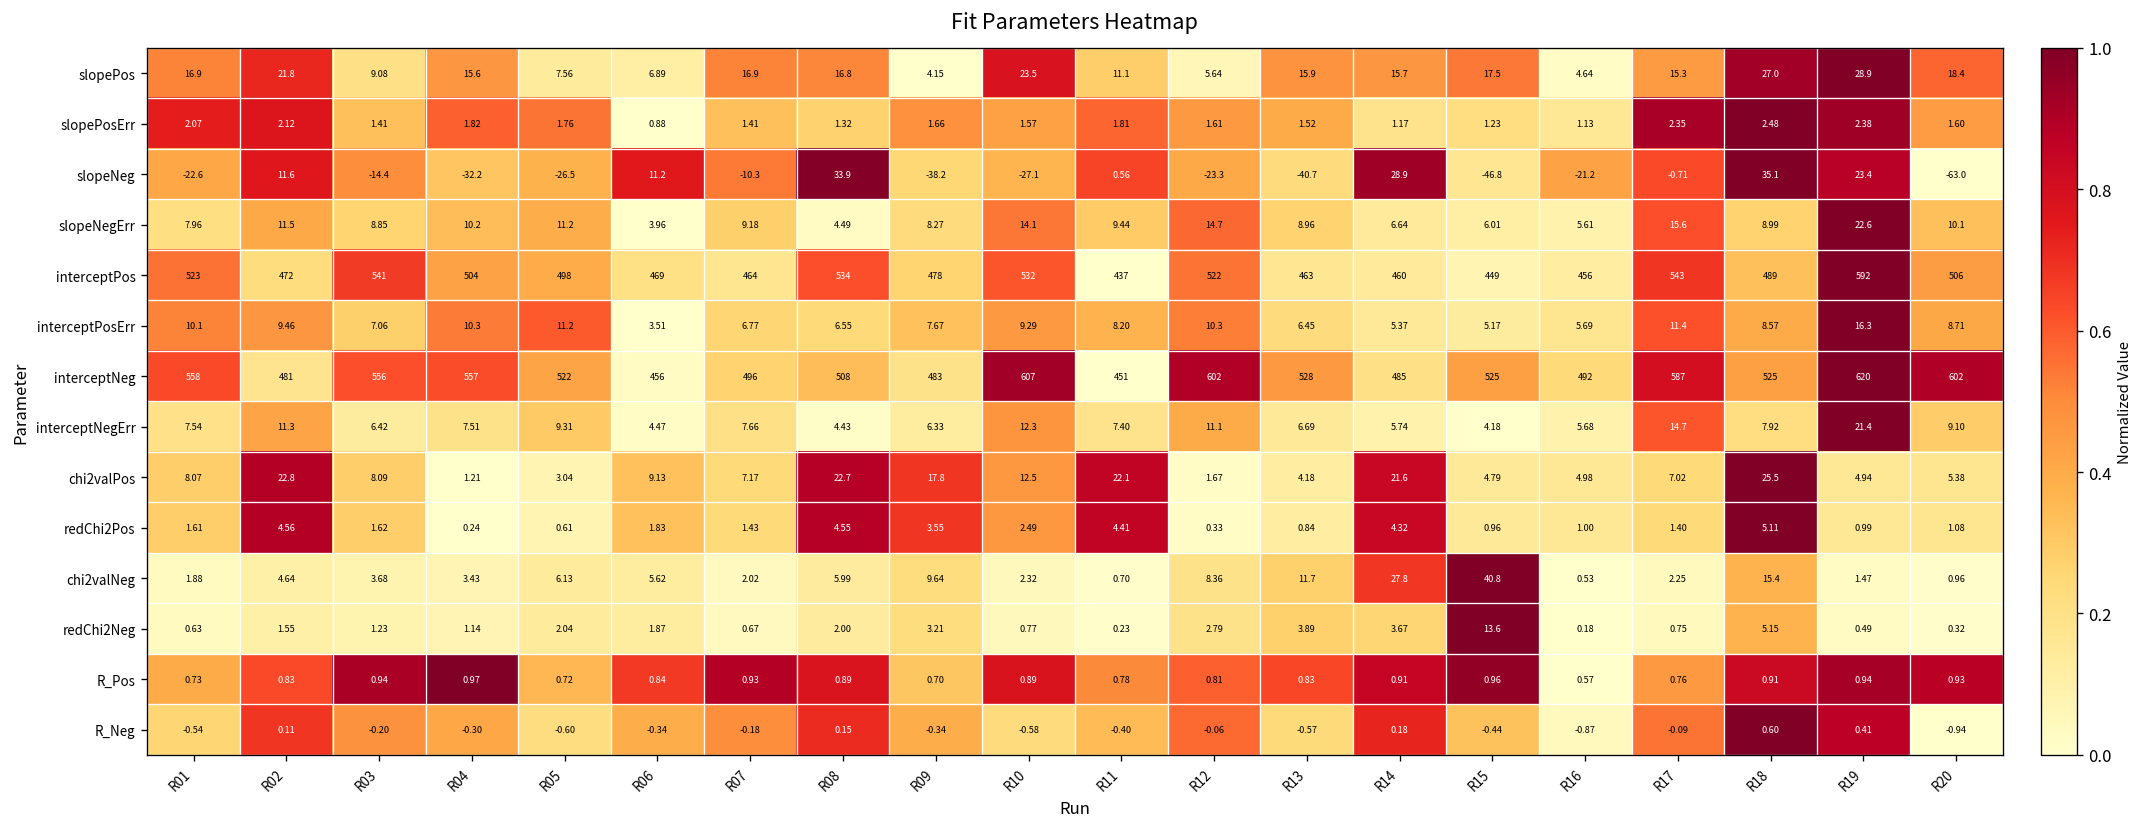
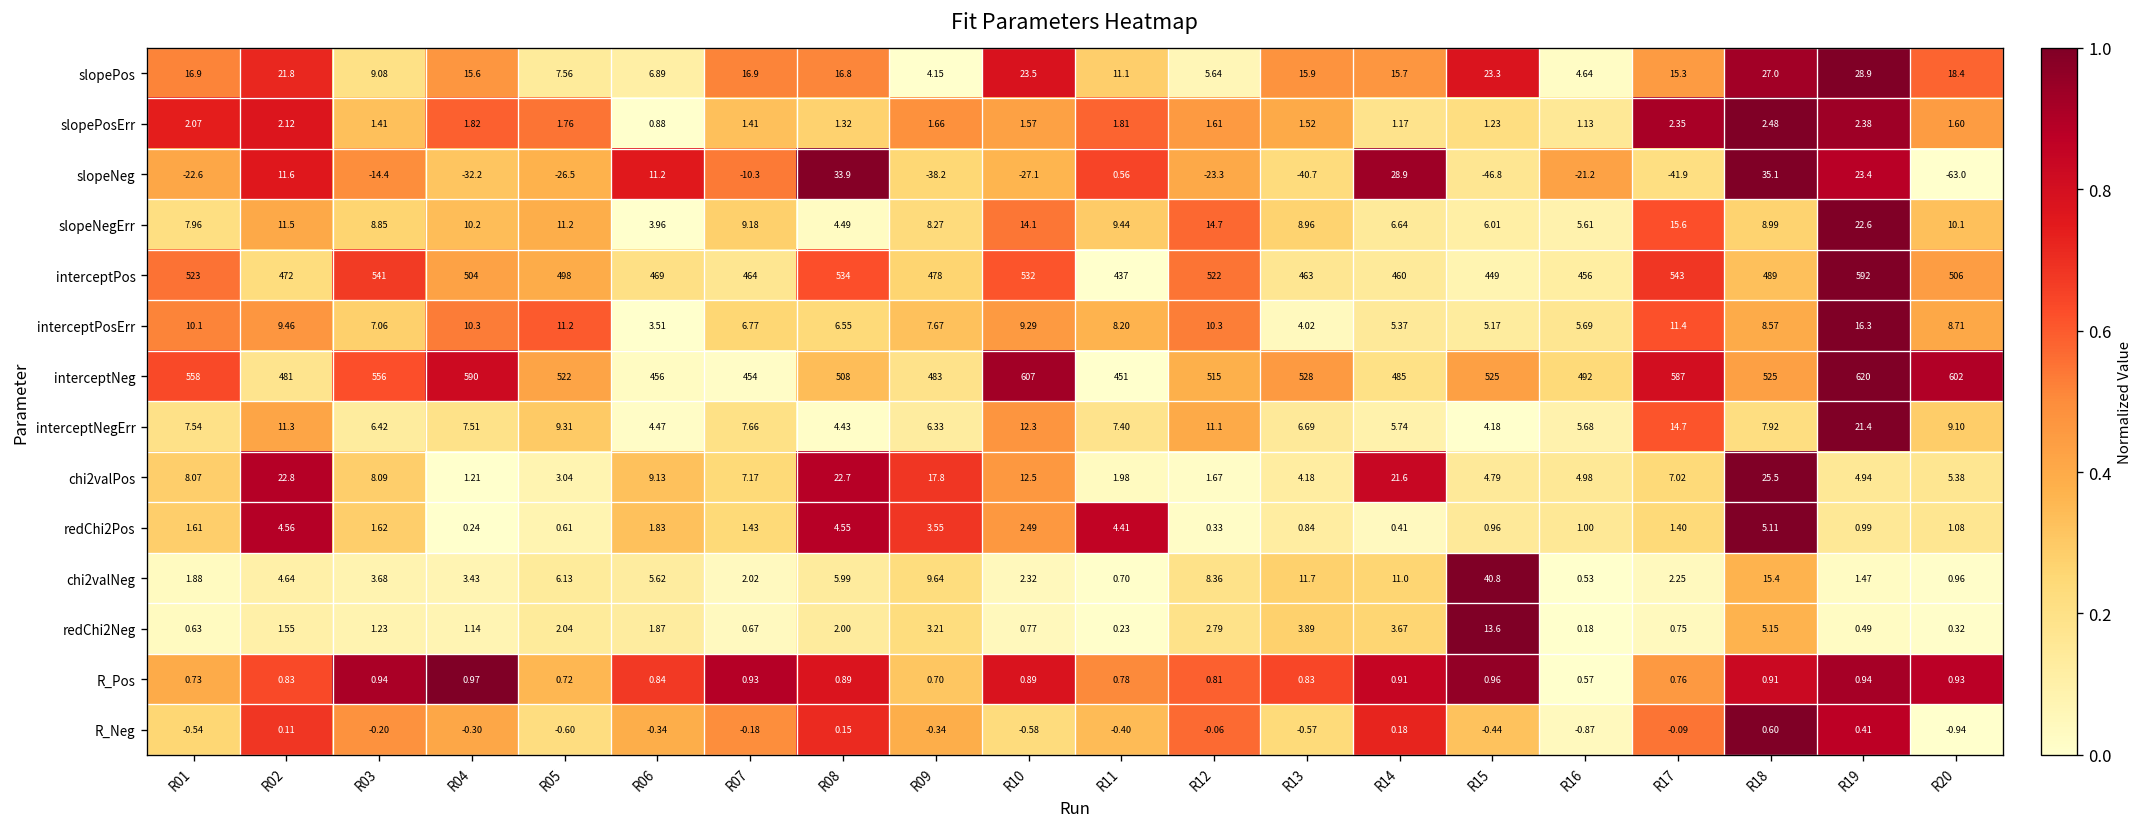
slopePos, R15: 17.5 -> 23.3
slopeNeg, R17: -0.71 -> -41.9
interceptPosErr, R13: 6.45 -> 4.02
interceptNeg, R04: 557 -> 590
interceptNeg, R07: 496 -> 454
interceptNeg, R12: 602 -> 515
chi2valPos, R11: 22.1 -> 1.98
redChi2Pos, R14: 4.32 -> 0.41
chi2valNeg, R14: 27.8 -> 11.0
